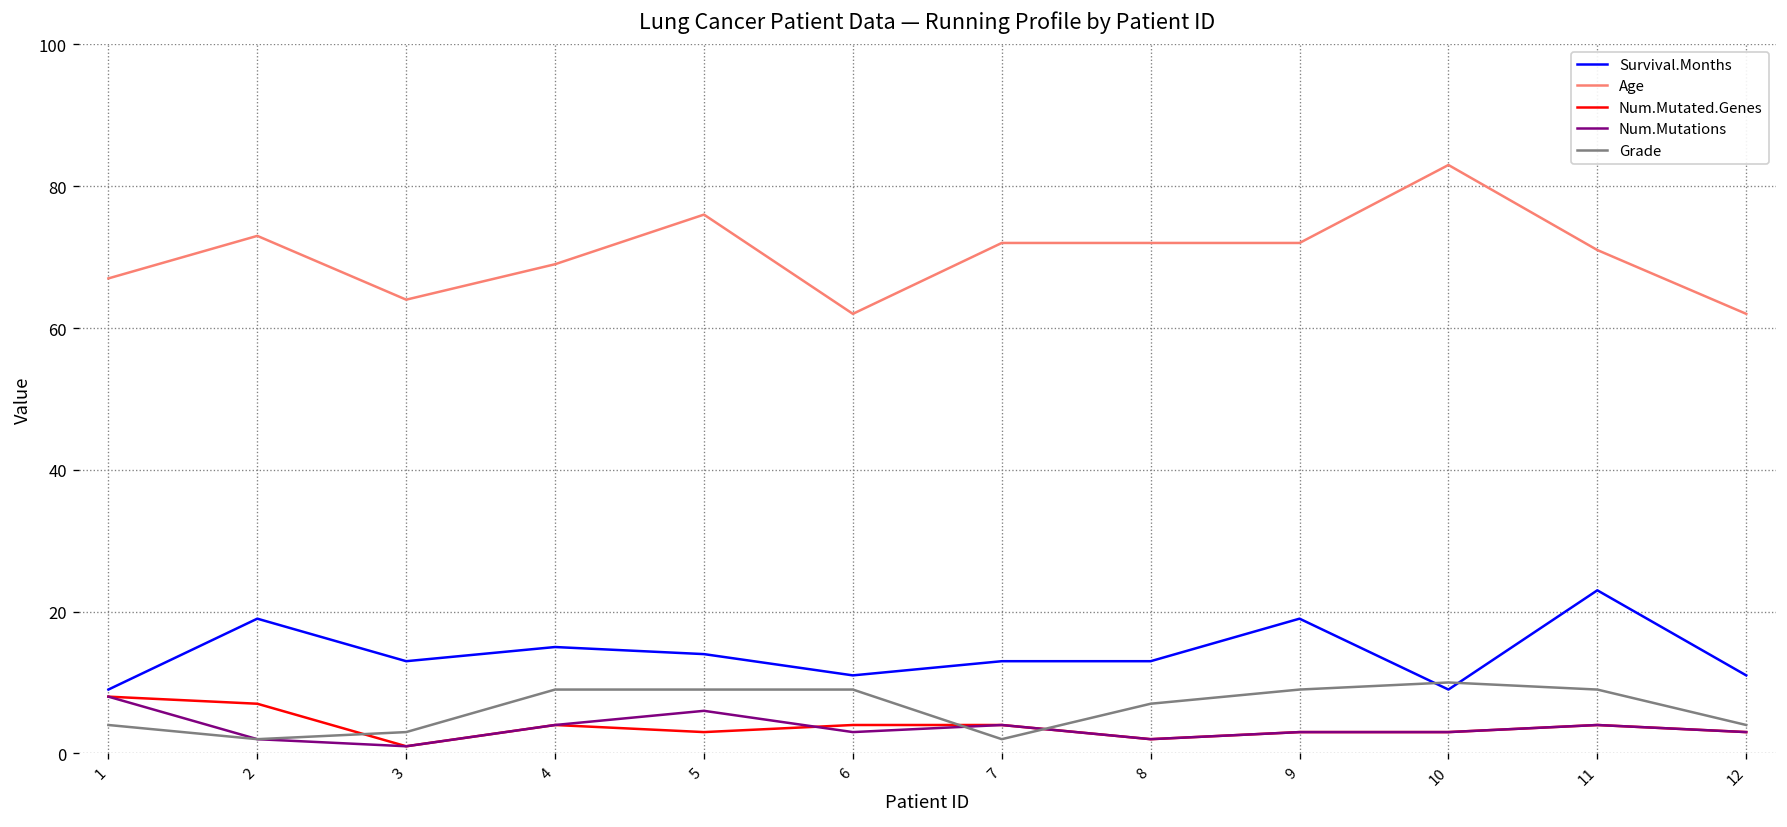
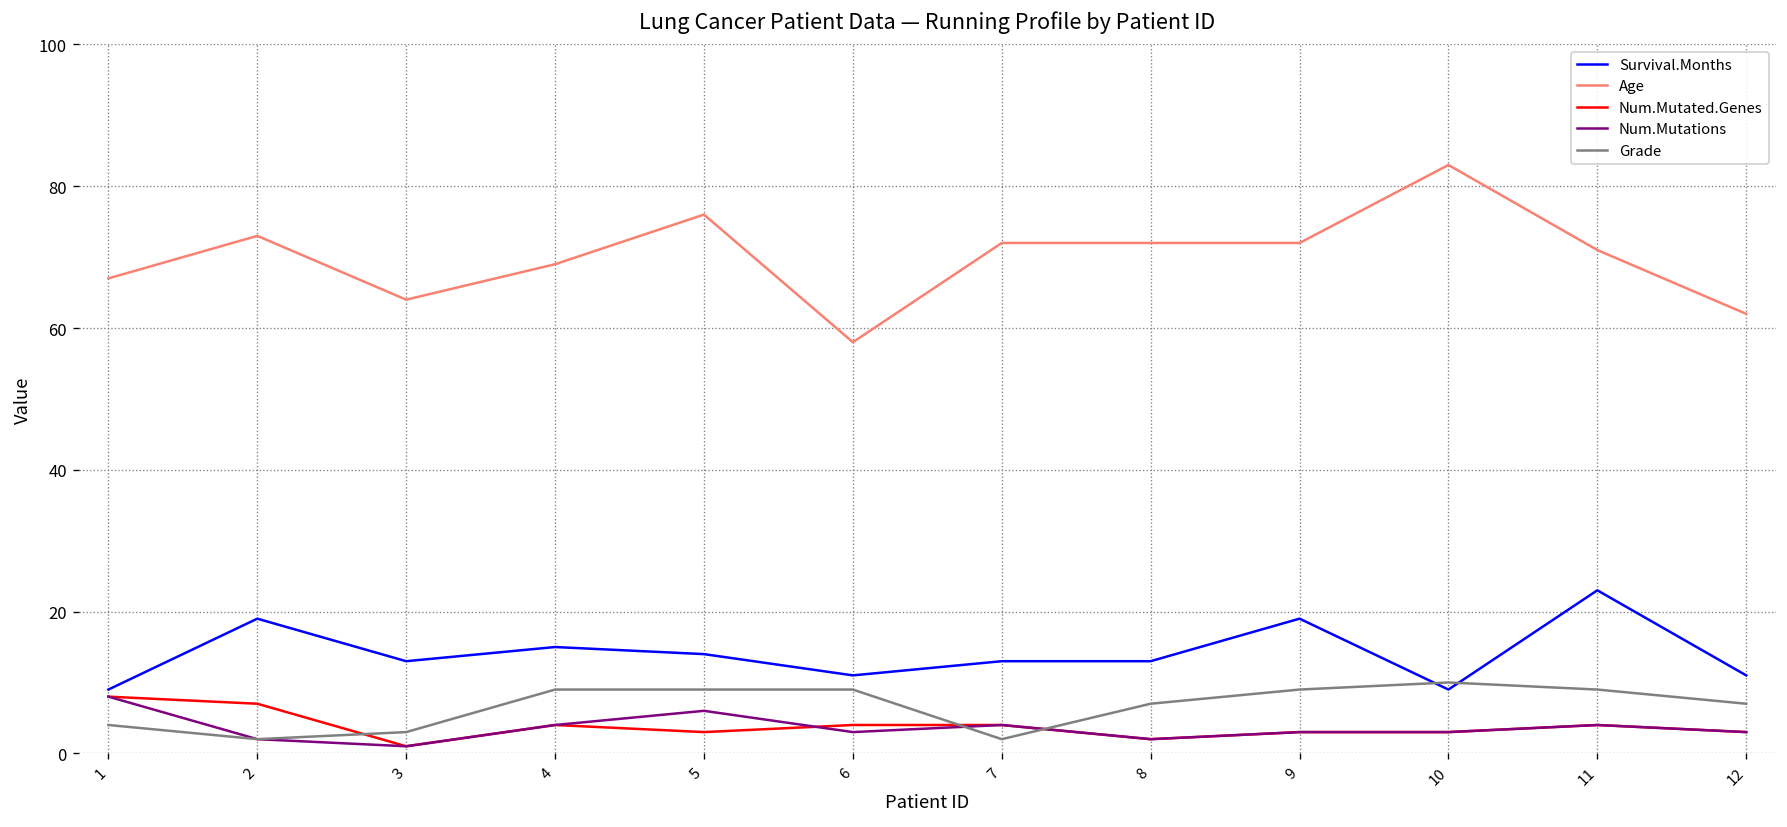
Age, 6: 62 -> 58
Grade, 12: 4 -> 7
